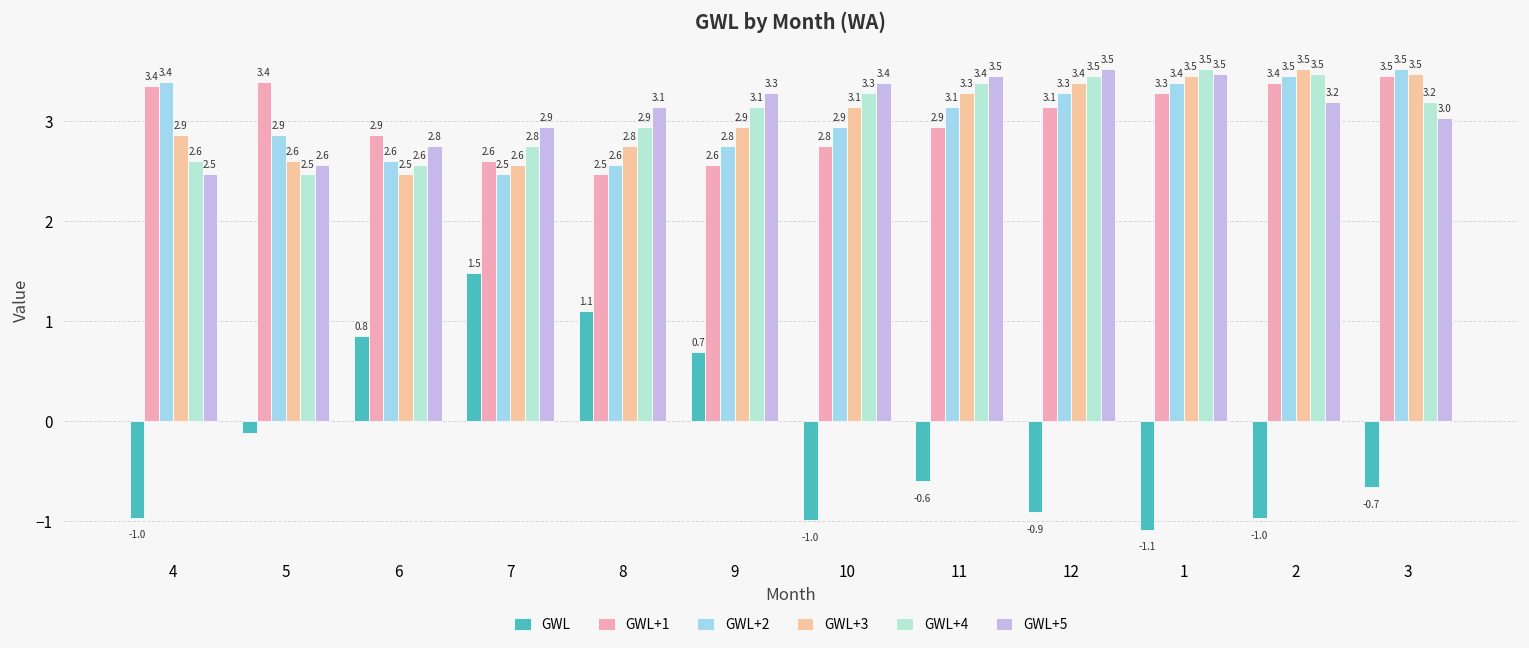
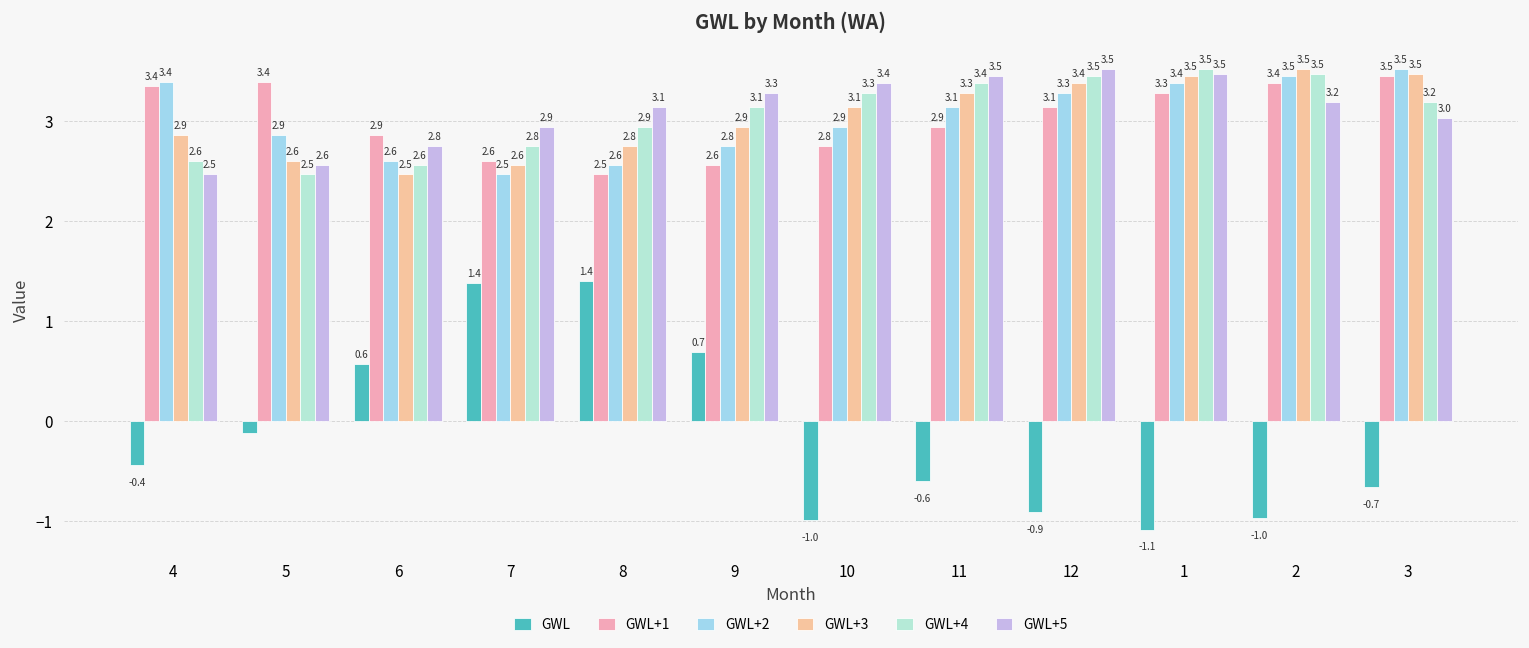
GWL, 4: -1.0 -> -0.4
GWL, 6: 0.8 -> 0.6
GWL, 7: 1.5 -> 1.4
GWL, 8: 1.1 -> 1.4
